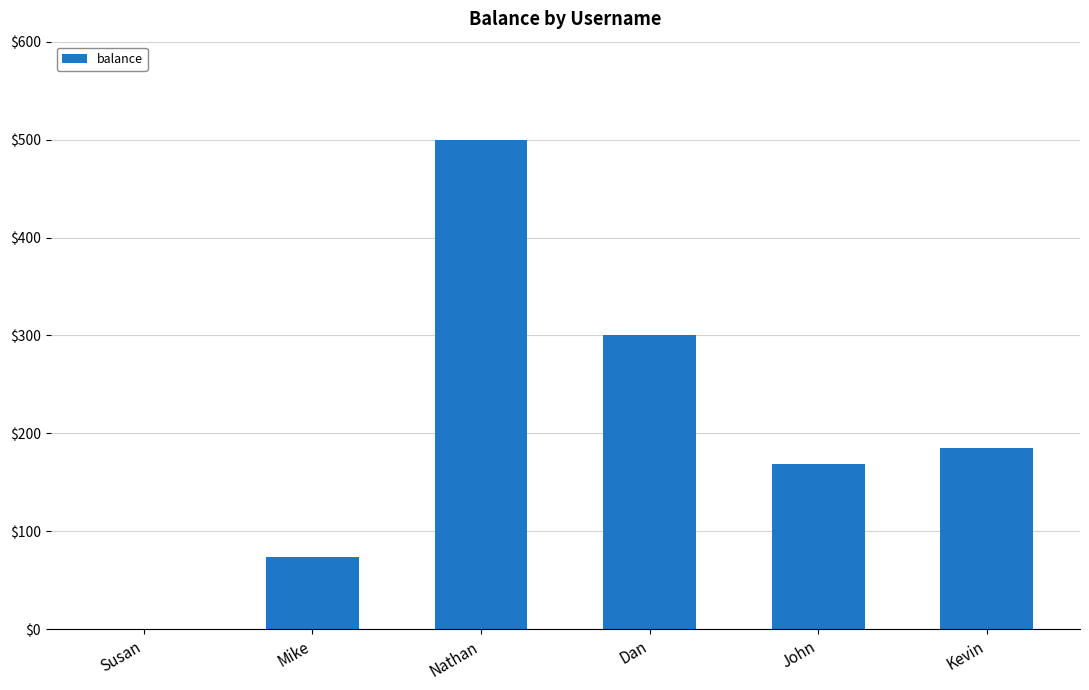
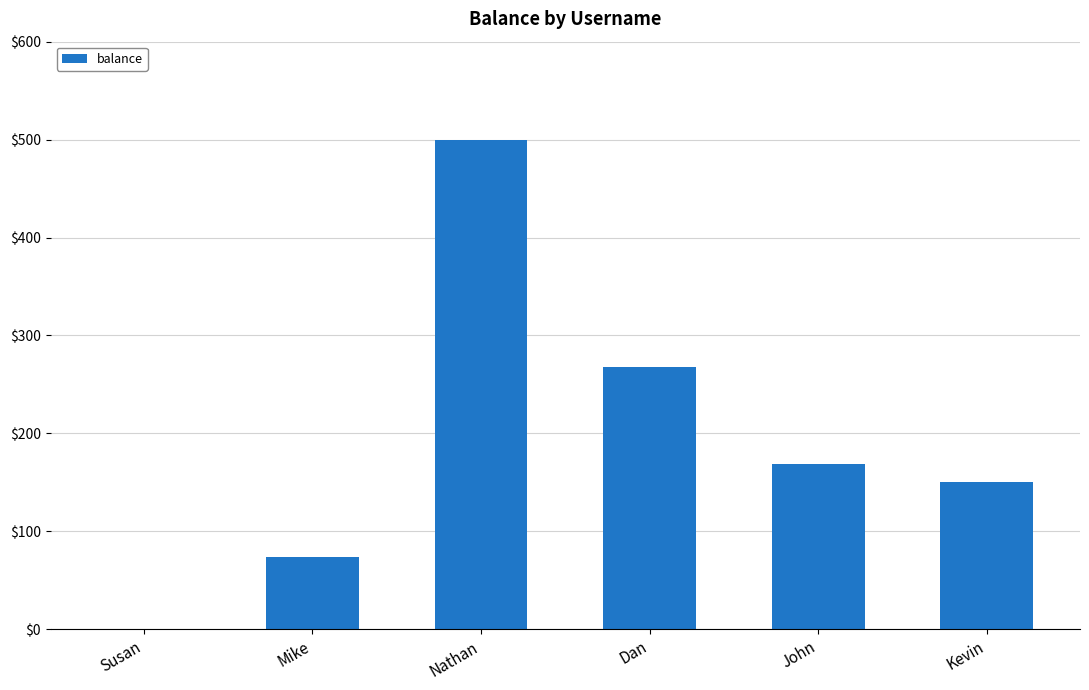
Dan: $300 -> $270
Kevin: $190 -> $150
